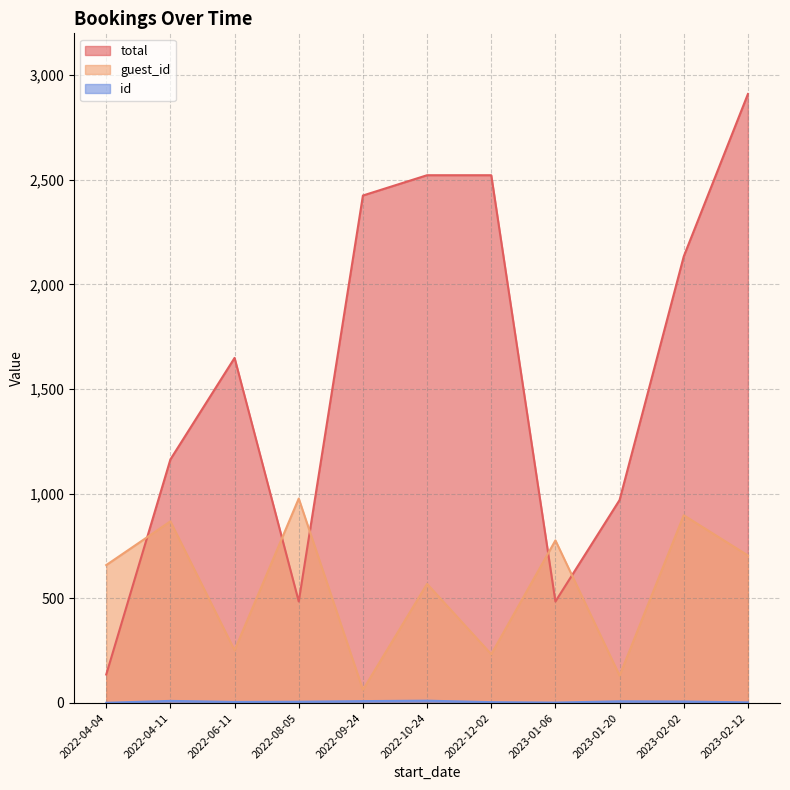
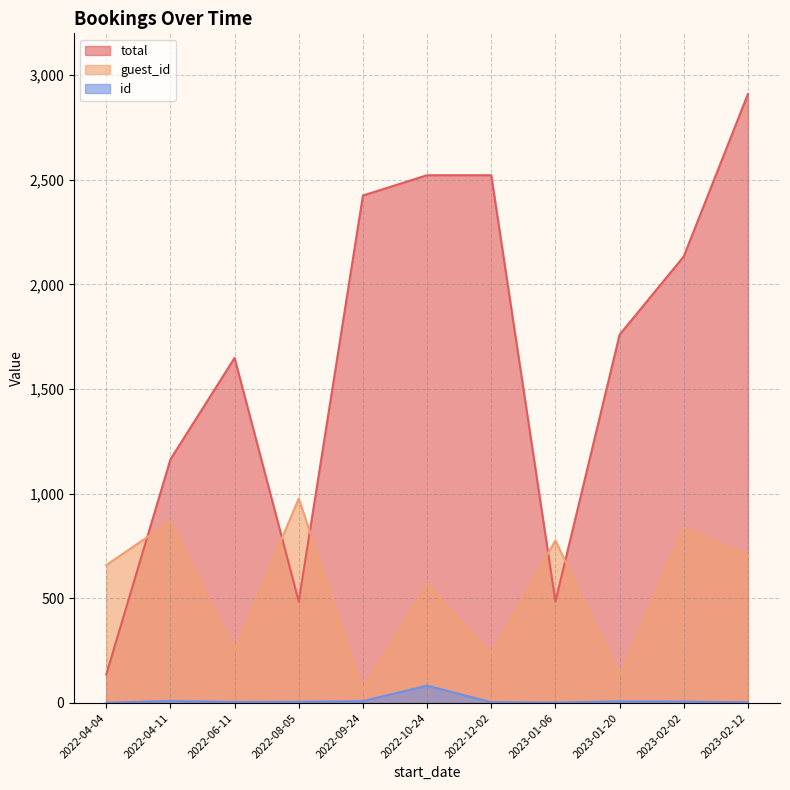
id, 2022-10-24: 10 -> 80
total, 2023-01-20: 970 -> 1,760
guest_id, 2023-02-02: 900 -> 840
